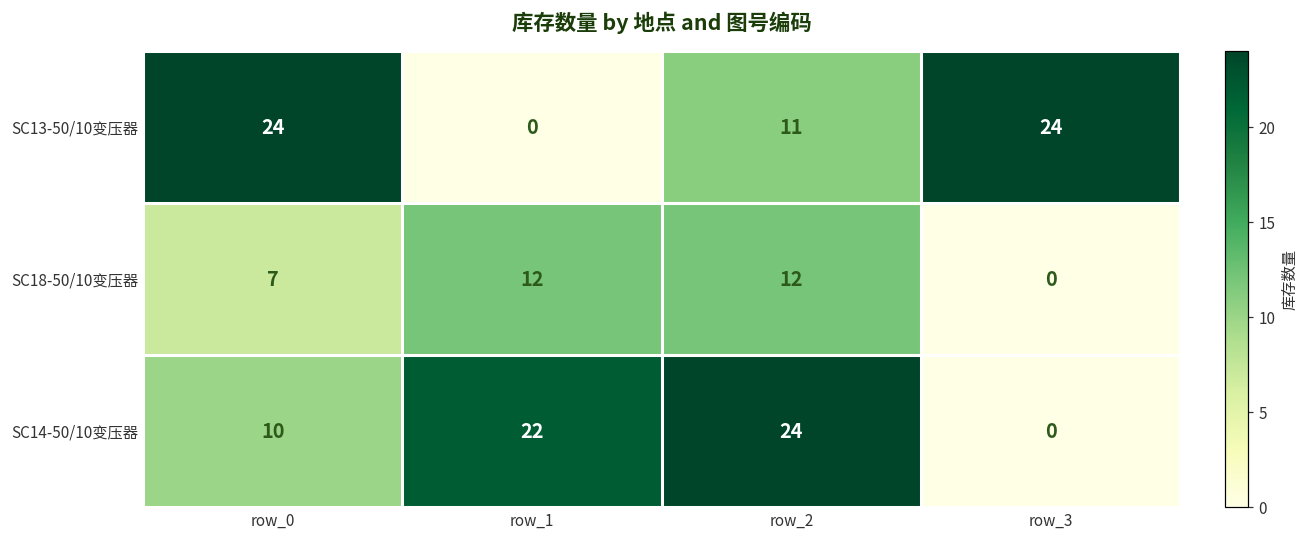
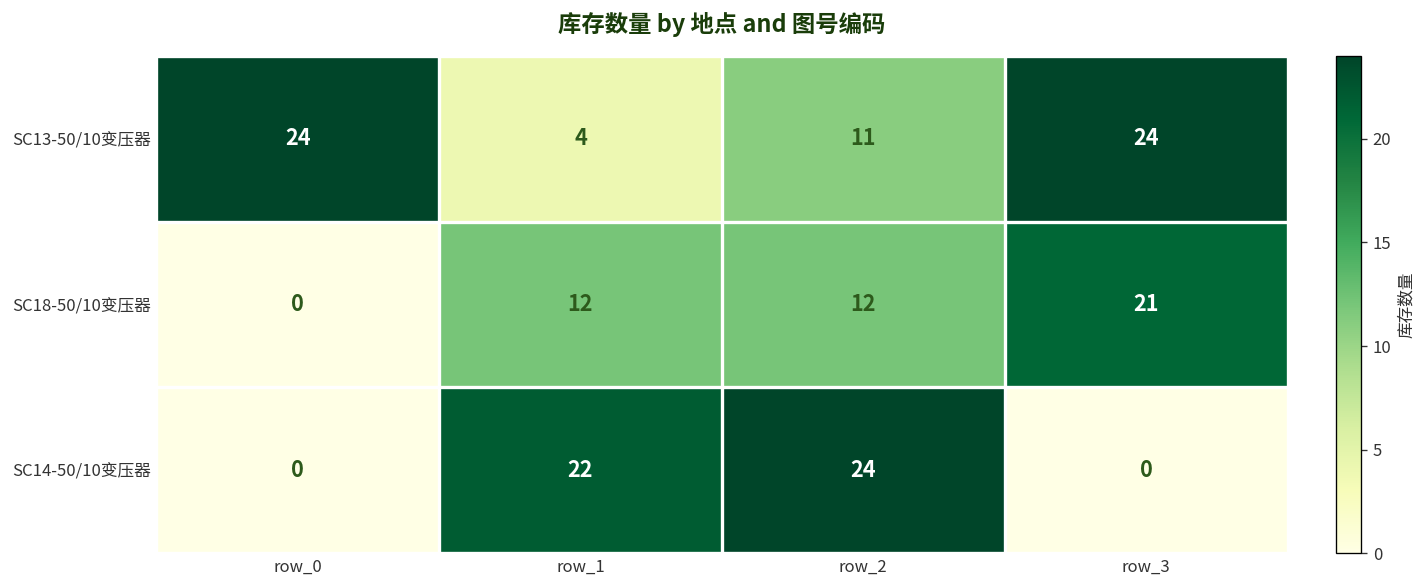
SC13-50/10变压器, row_1: 0 -> 4
SC18-50/10变压器, row_0: 7 -> 0
SC18-50/10变压器, row_3: 0 -> 21
SC14-50/10变压器, row_0: 10 -> 0
